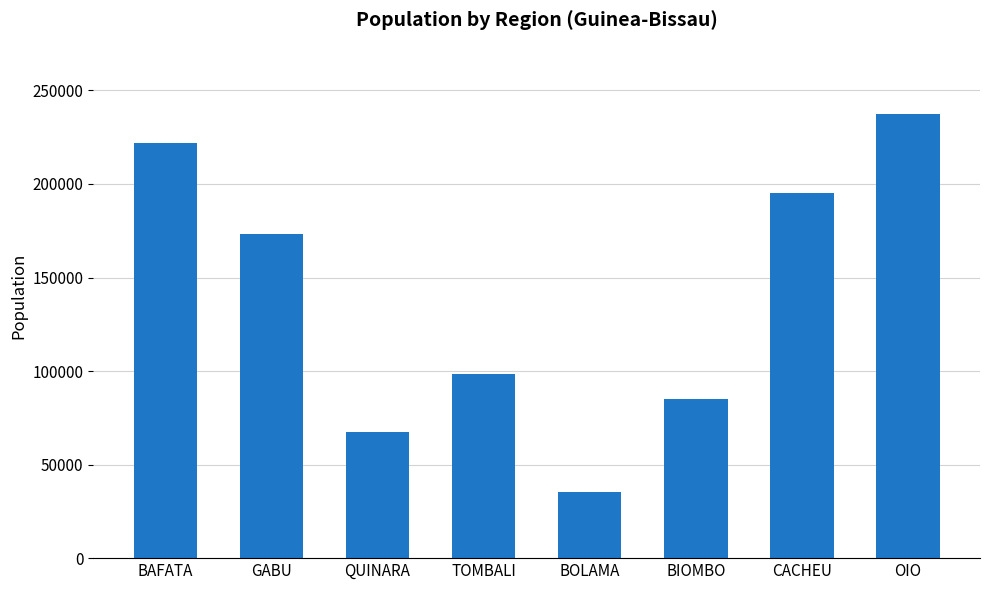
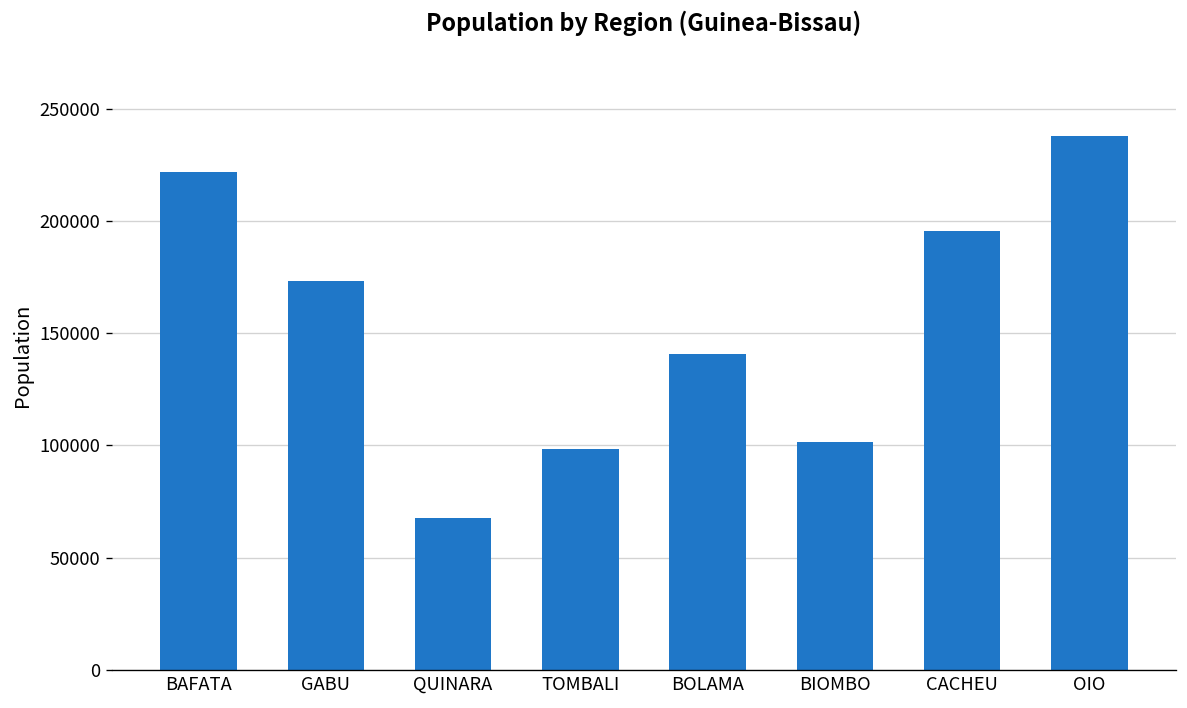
BOLAMA: 35000 -> 140000
BIOMBO: 85000 -> 102000
